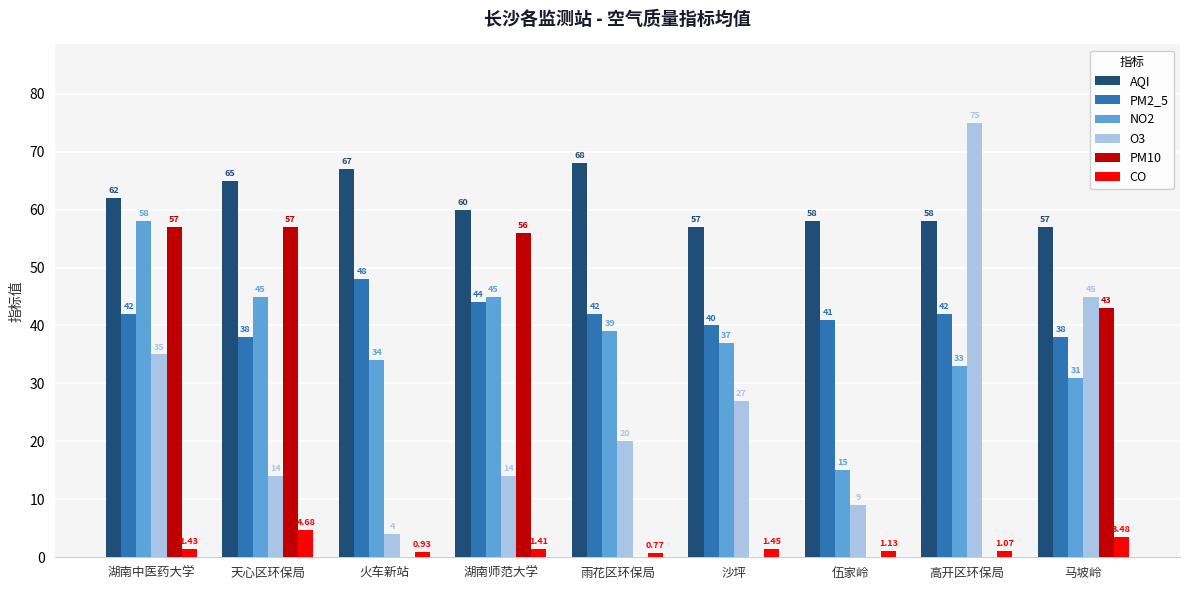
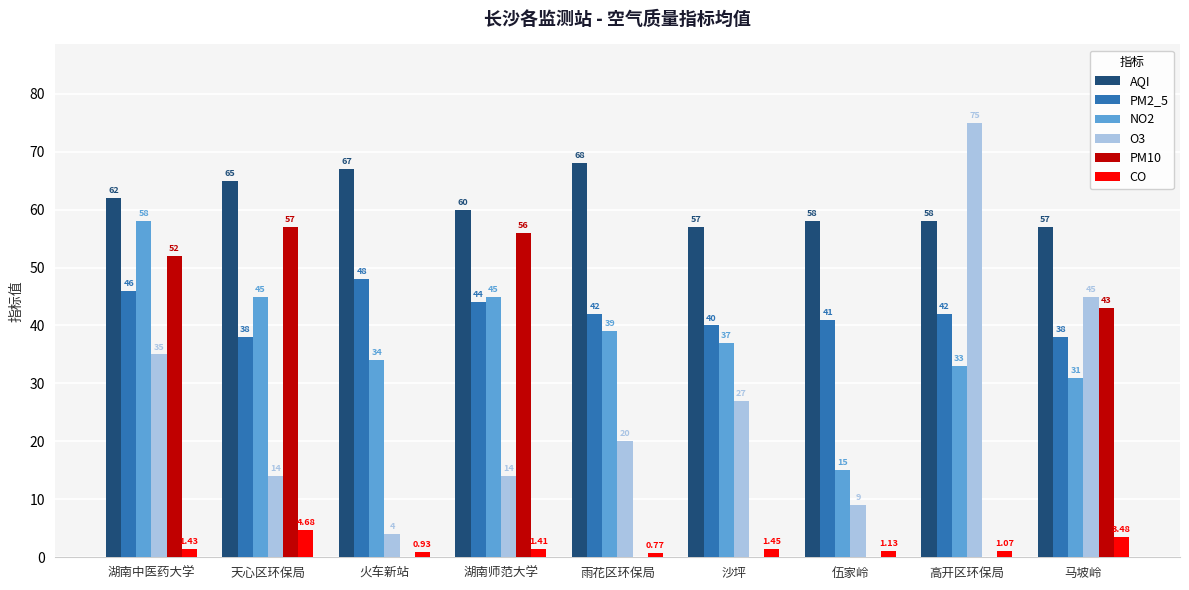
PM2_5, 湖南中医药大学: 42 -> 46
PM10, 湖南中医药大学: 57 -> 52
